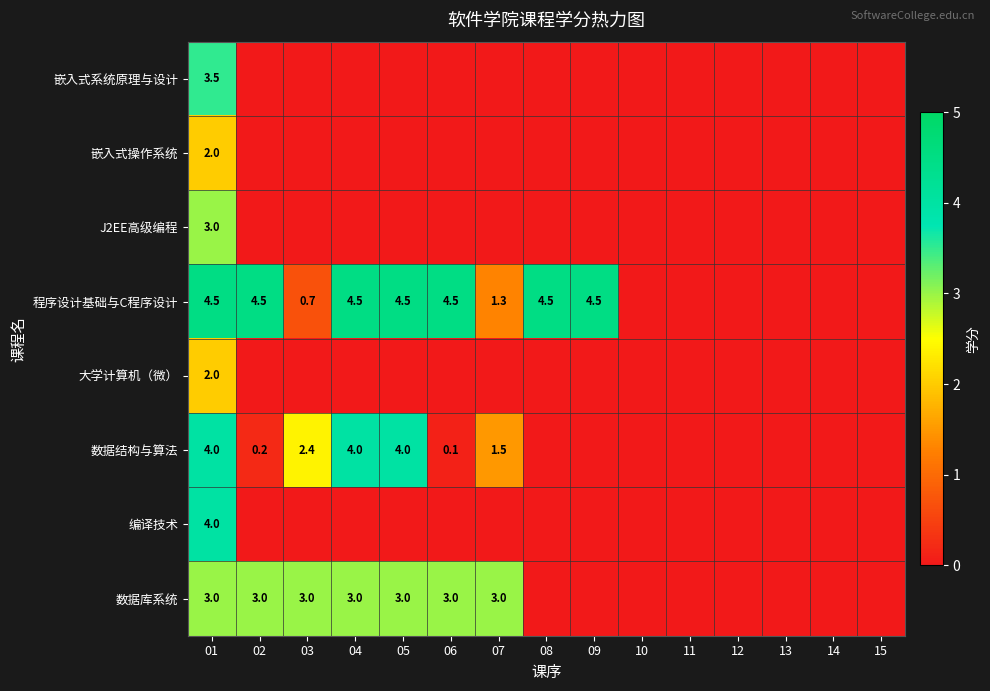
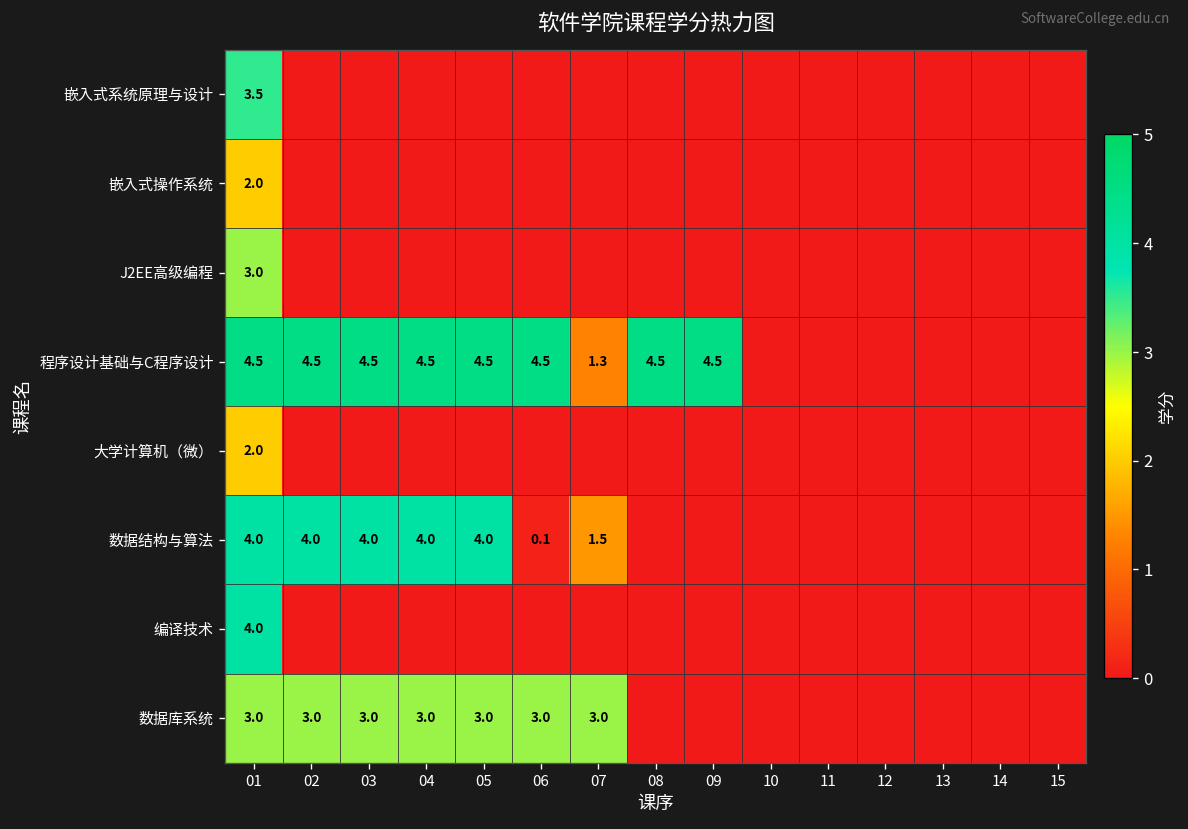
程序设计基础与C程序设计, 03: 0.7 -> 4.5
数据结构与算法, 02: 0.2 -> 4.0
数据结构与算法, 03: 2.4 -> 4.0
